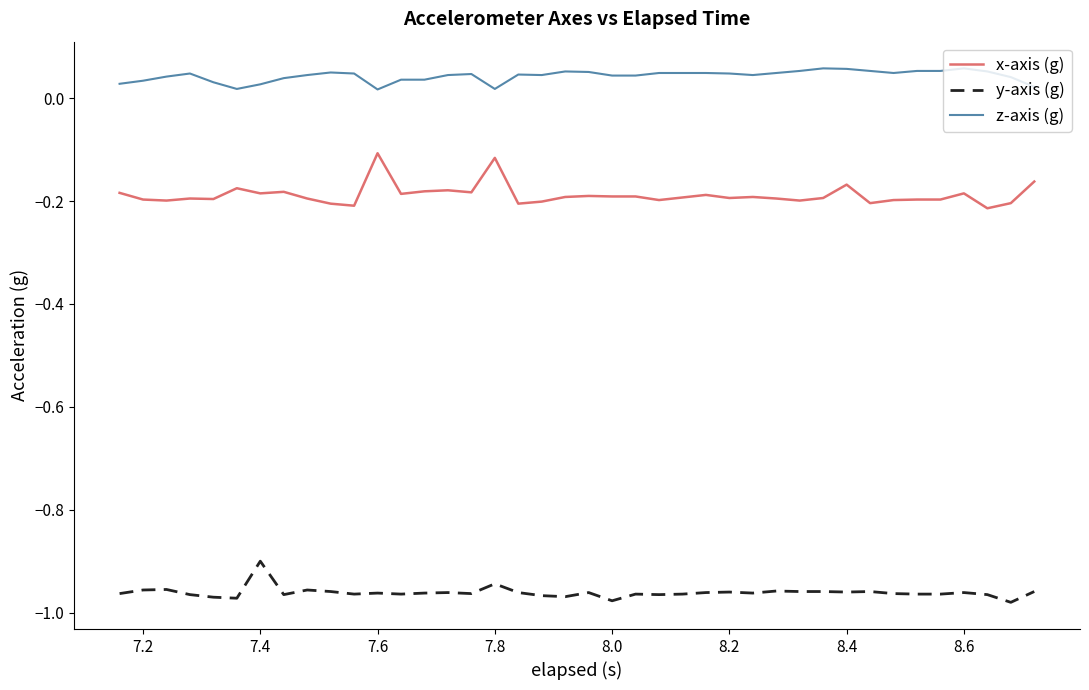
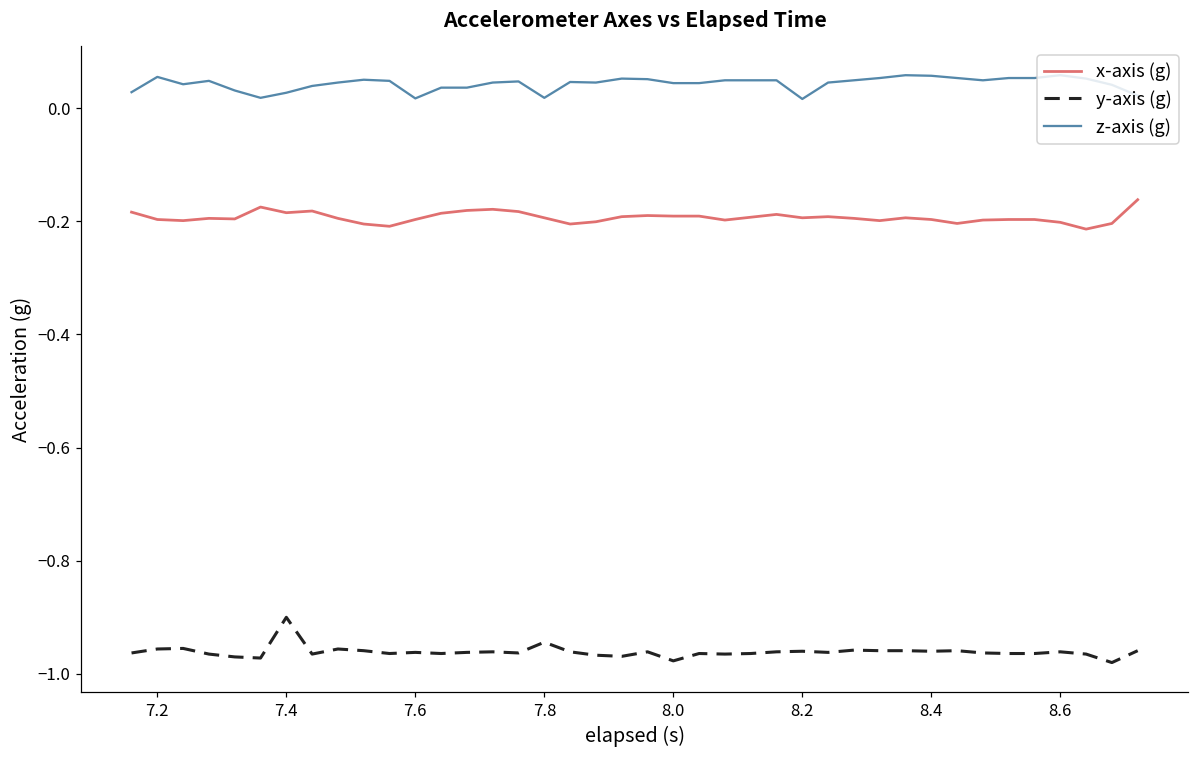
z-axis (g), 7.2: 0.03 -> 0.06
x-axis (g), 7.6: -0.11 -> -0.20
x-axis (g), 7.8: -0.12 -> -0.19
z-axis (g), 8.2: 0.05 -> 0.02
x-axis (g), 8.4: -0.17 -> -0.20
x-axis (g), 8.6: -0.19 -> -0.20
